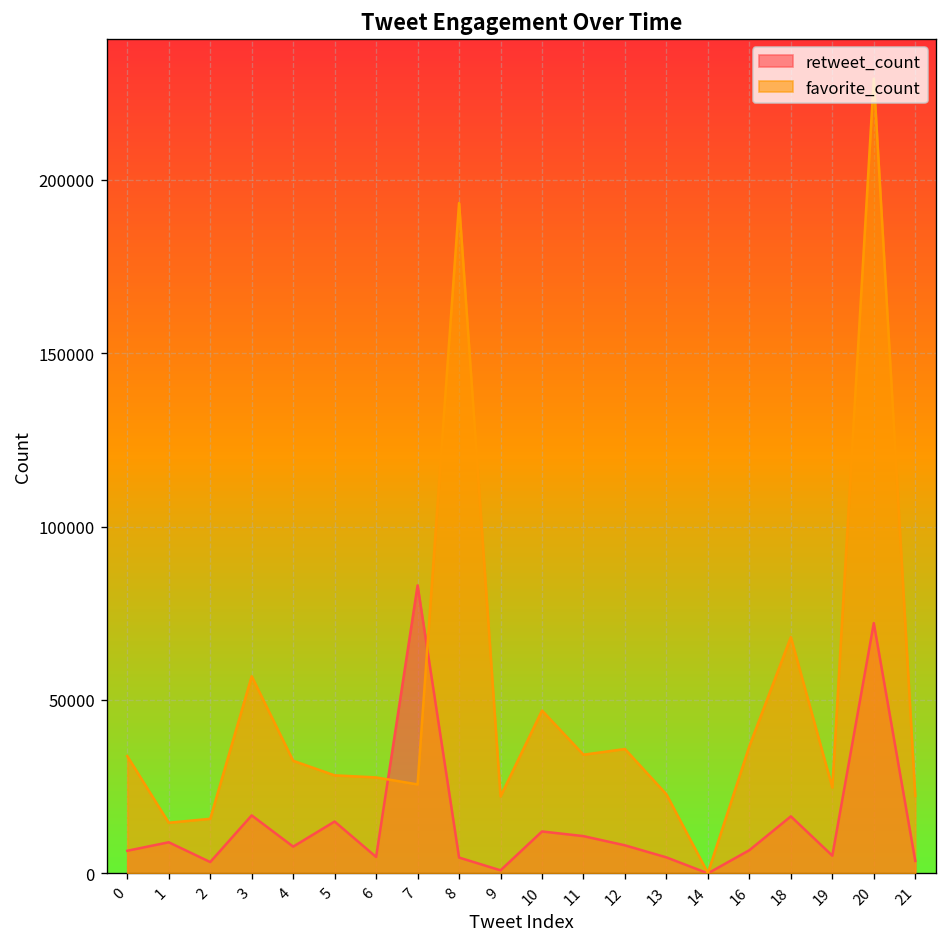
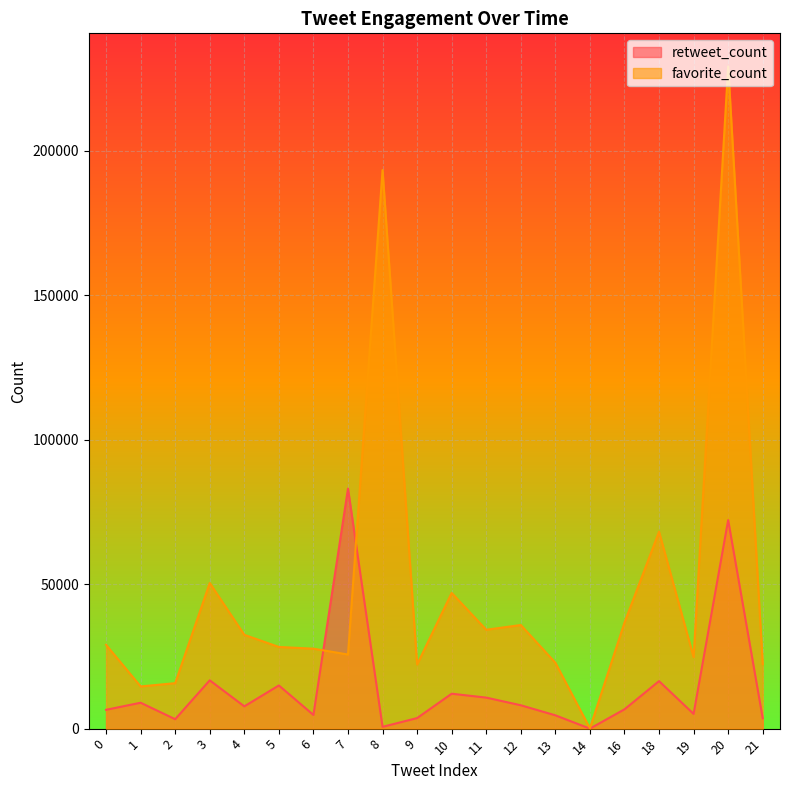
favorite_count, 0: 34000 -> 29000
favorite_count, 3: 57000 -> 50000
retweet_count, 8: 5000 -> 1000
retweet_count, 9: 1000 -> 4000
